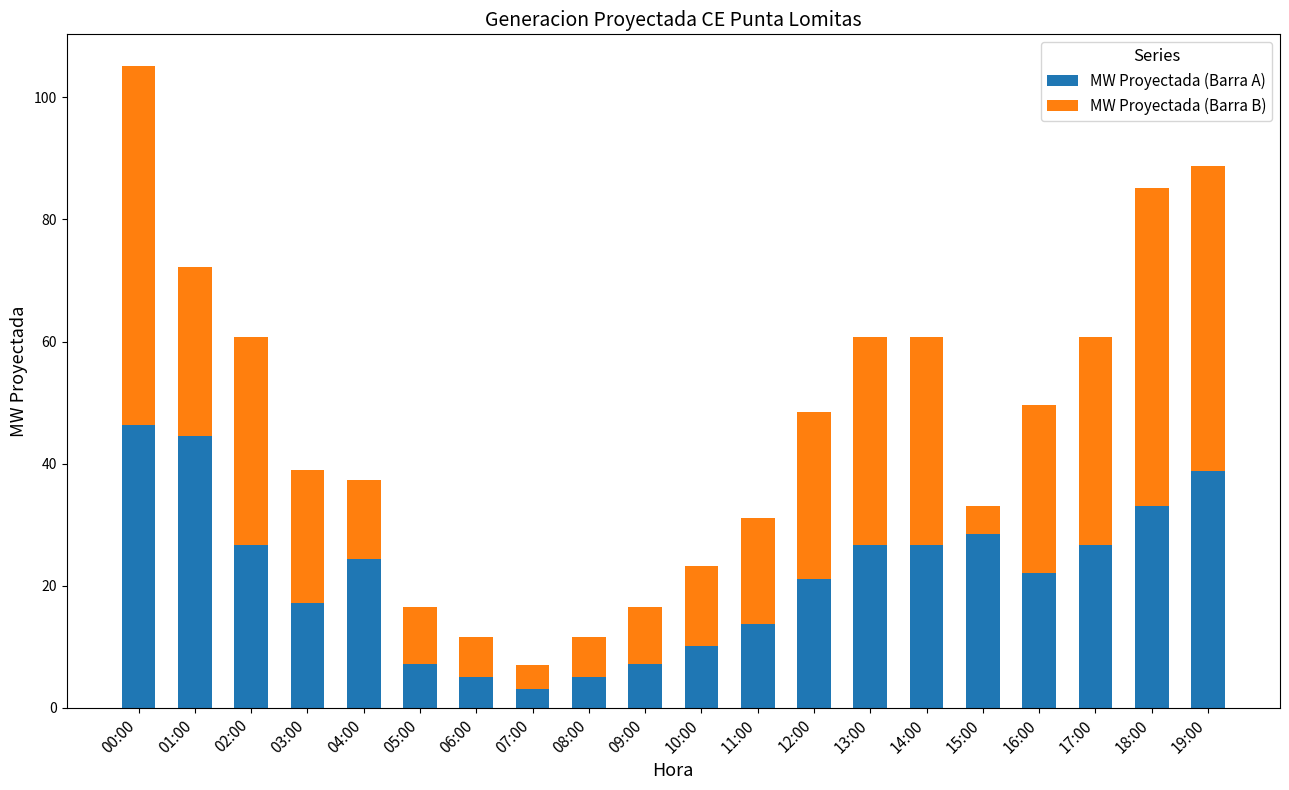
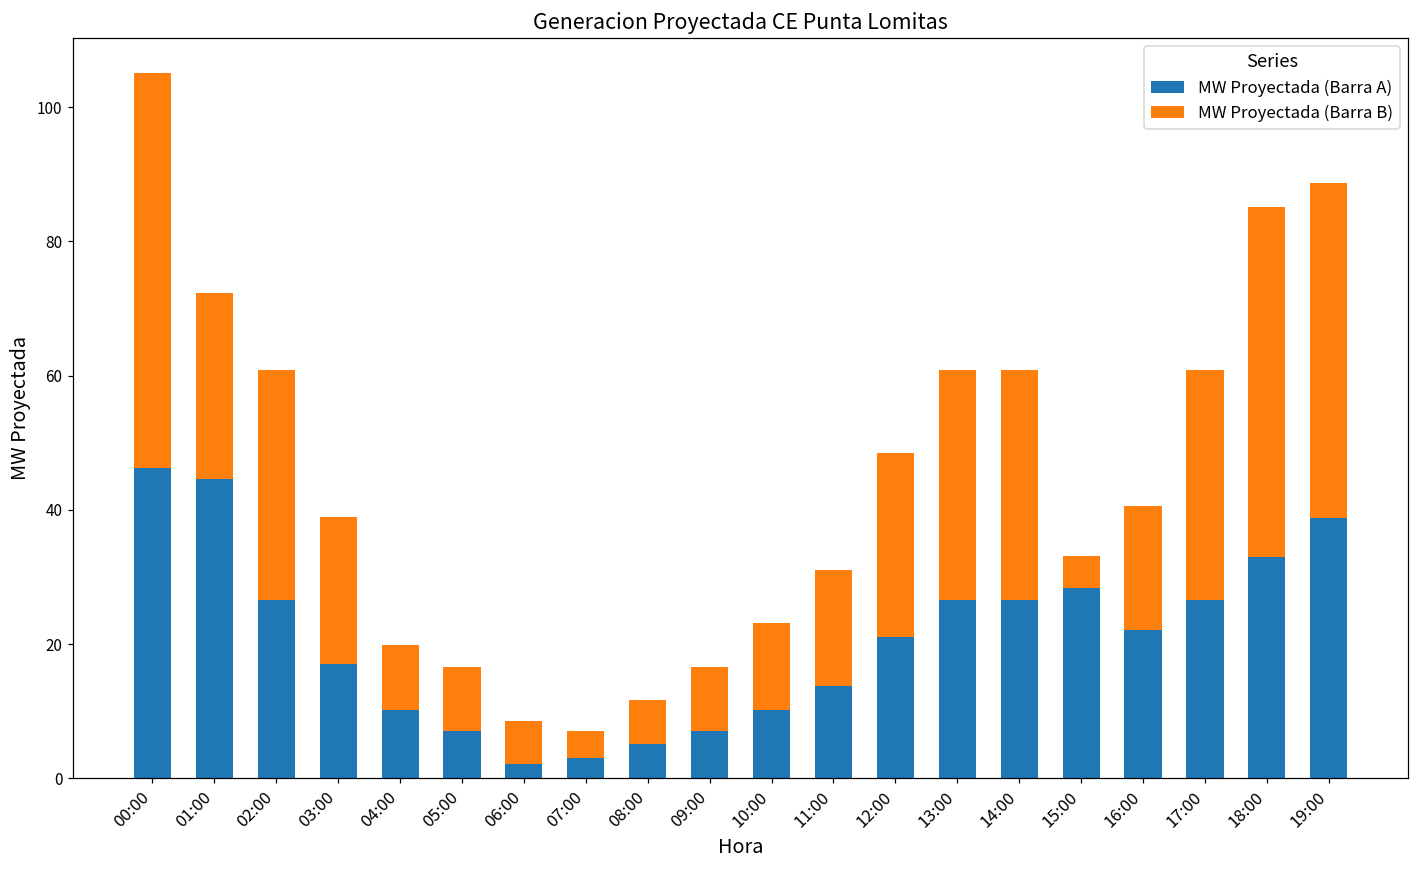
MW Proyectada (Barra A), 04:00: 24 -> 10
MW Proyectada (Barra B), 04:00: 13 -> 10
MW Proyectada (Barra A), 06:00: 5 -> 2
MW Proyectada (Barra B), 16:00: 28 -> 19
